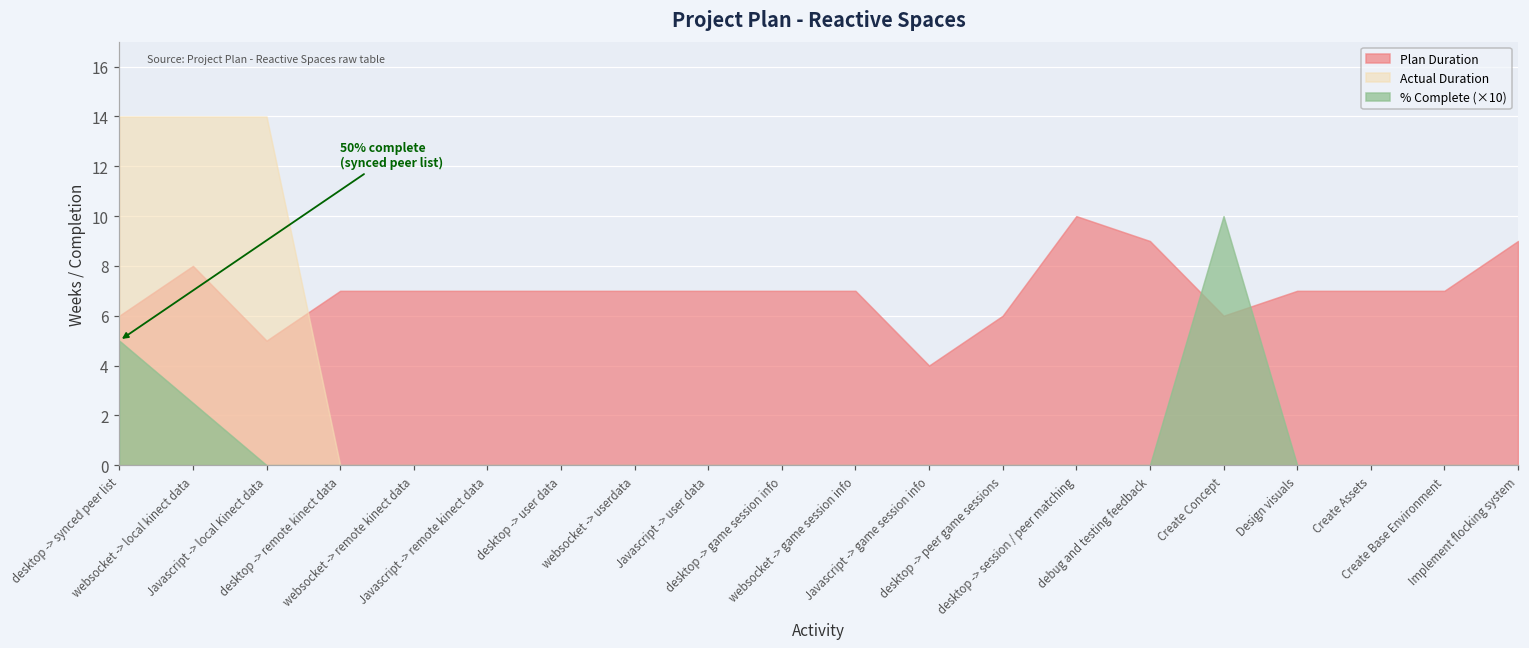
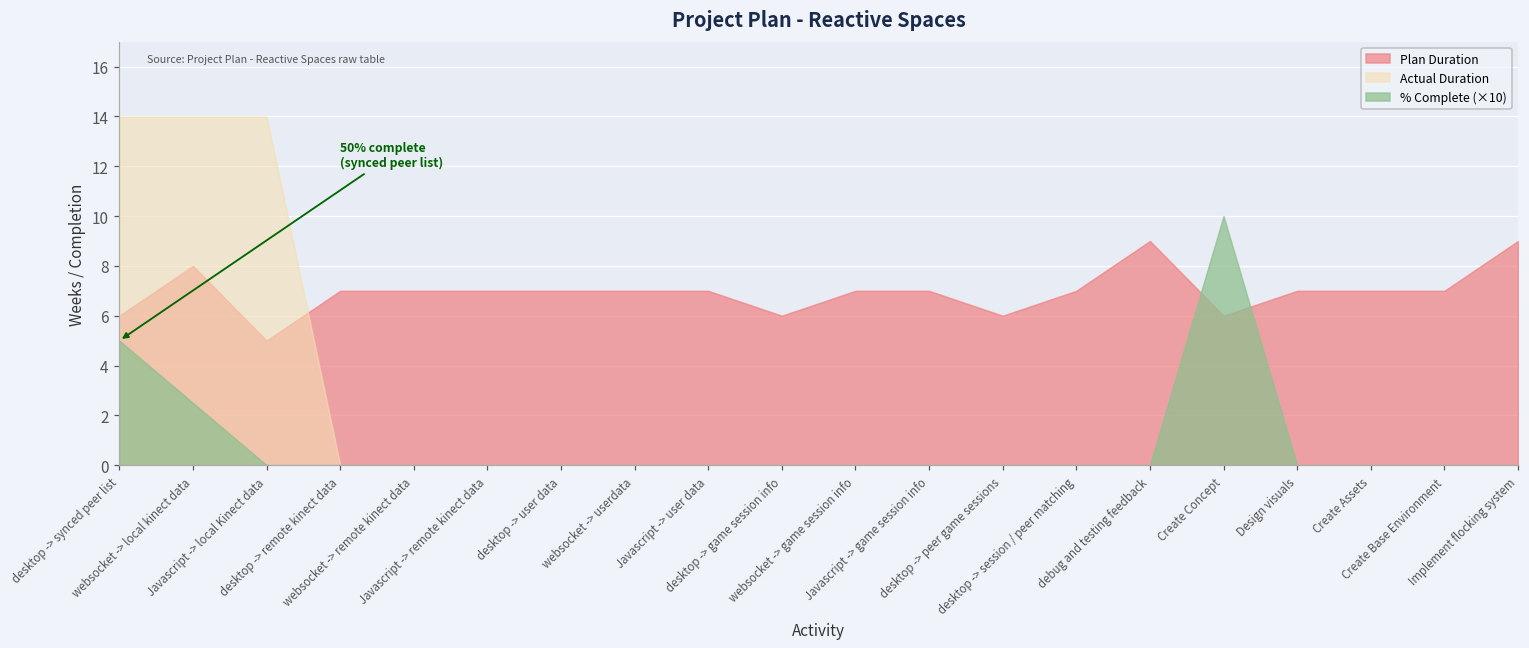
Plan Duration, desktop -> game session info: 7 -> 6
Plan Duration, Javascript -> game session info: 4 -> 7
Plan Duration, desktop -> session / peer matching: 10 -> 7
